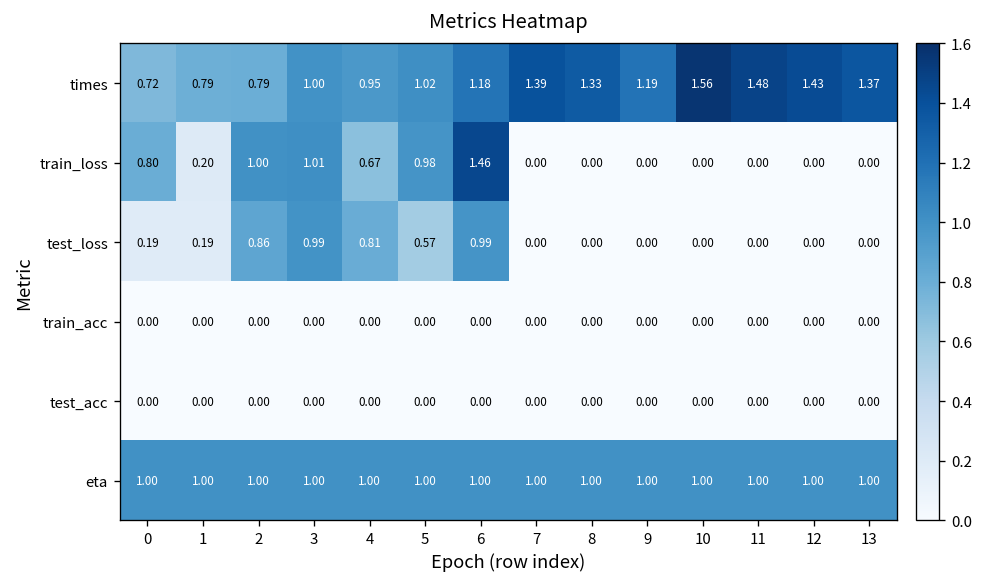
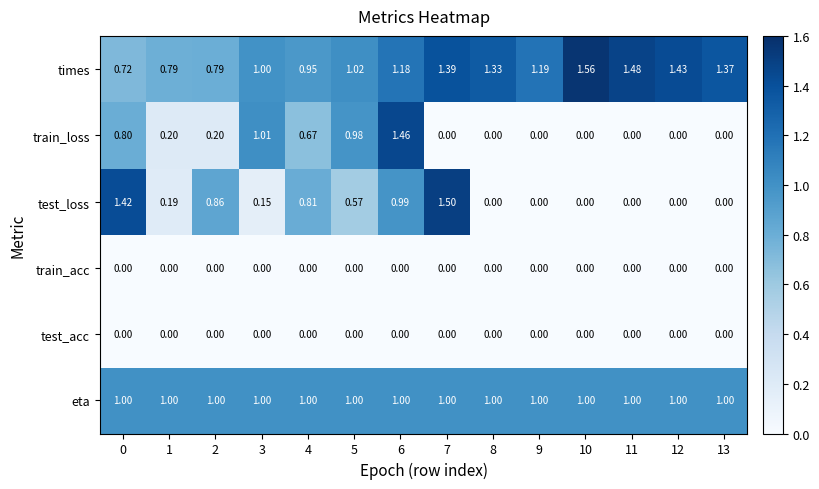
train_loss, 2: 1.00 -> 0.20
test_loss, 0: 0.19 -> 1.42
test_loss, 3: 0.99 -> 0.15
test_loss, 7: 0.00 -> 1.50
